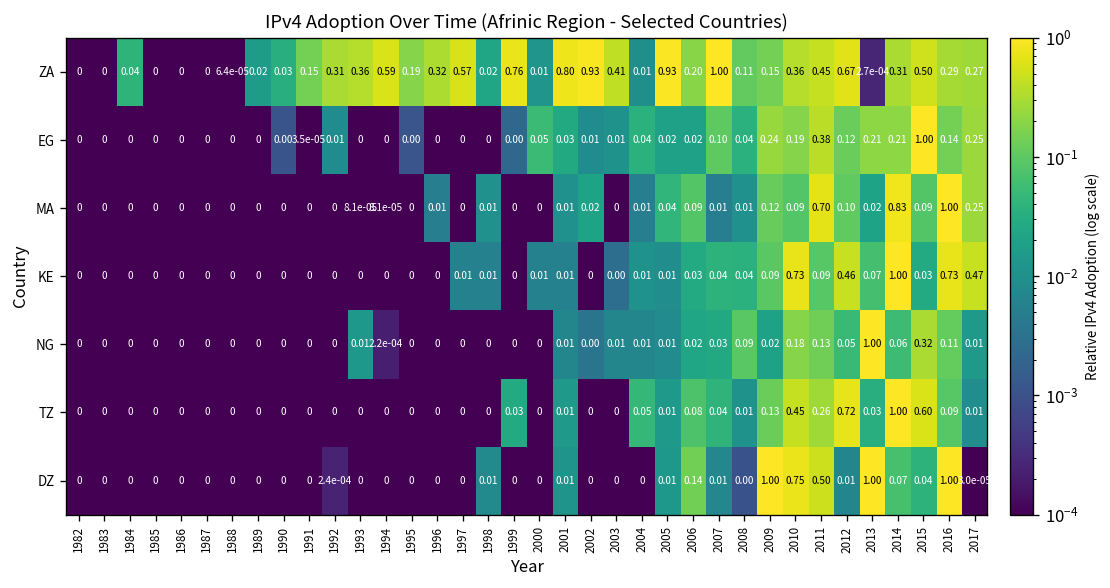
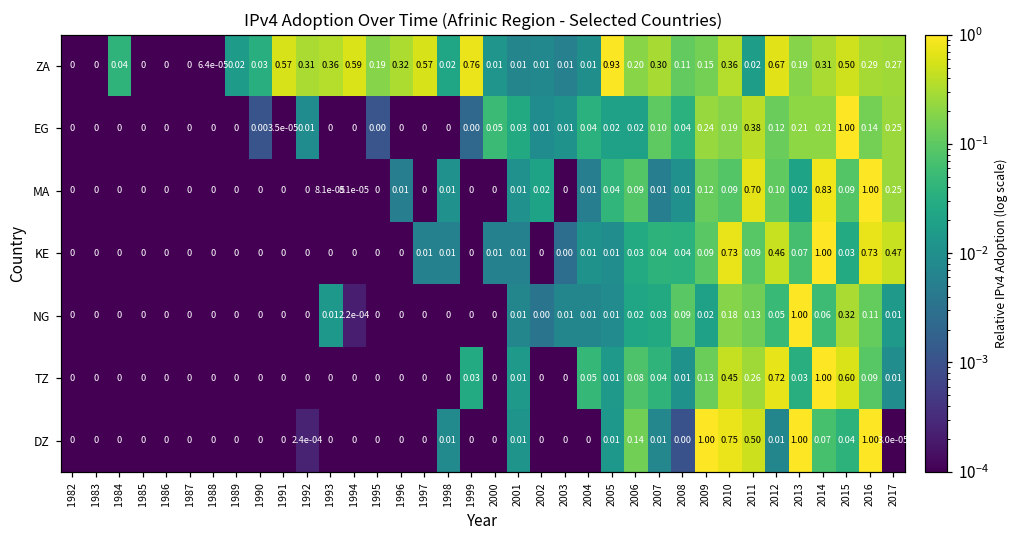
ZA, 1991: 0.15 -> 0.57
ZA, 2001: 0.80 -> 0.01
ZA, 2002: 0.93 -> 0.01
ZA, 2003: 0.41 -> 0.01
ZA, 2007: 1.00 -> 0.30
ZA, 2011: 0.45 -> 0.02
ZA, 2013: 2.7e-04 -> 0.19
